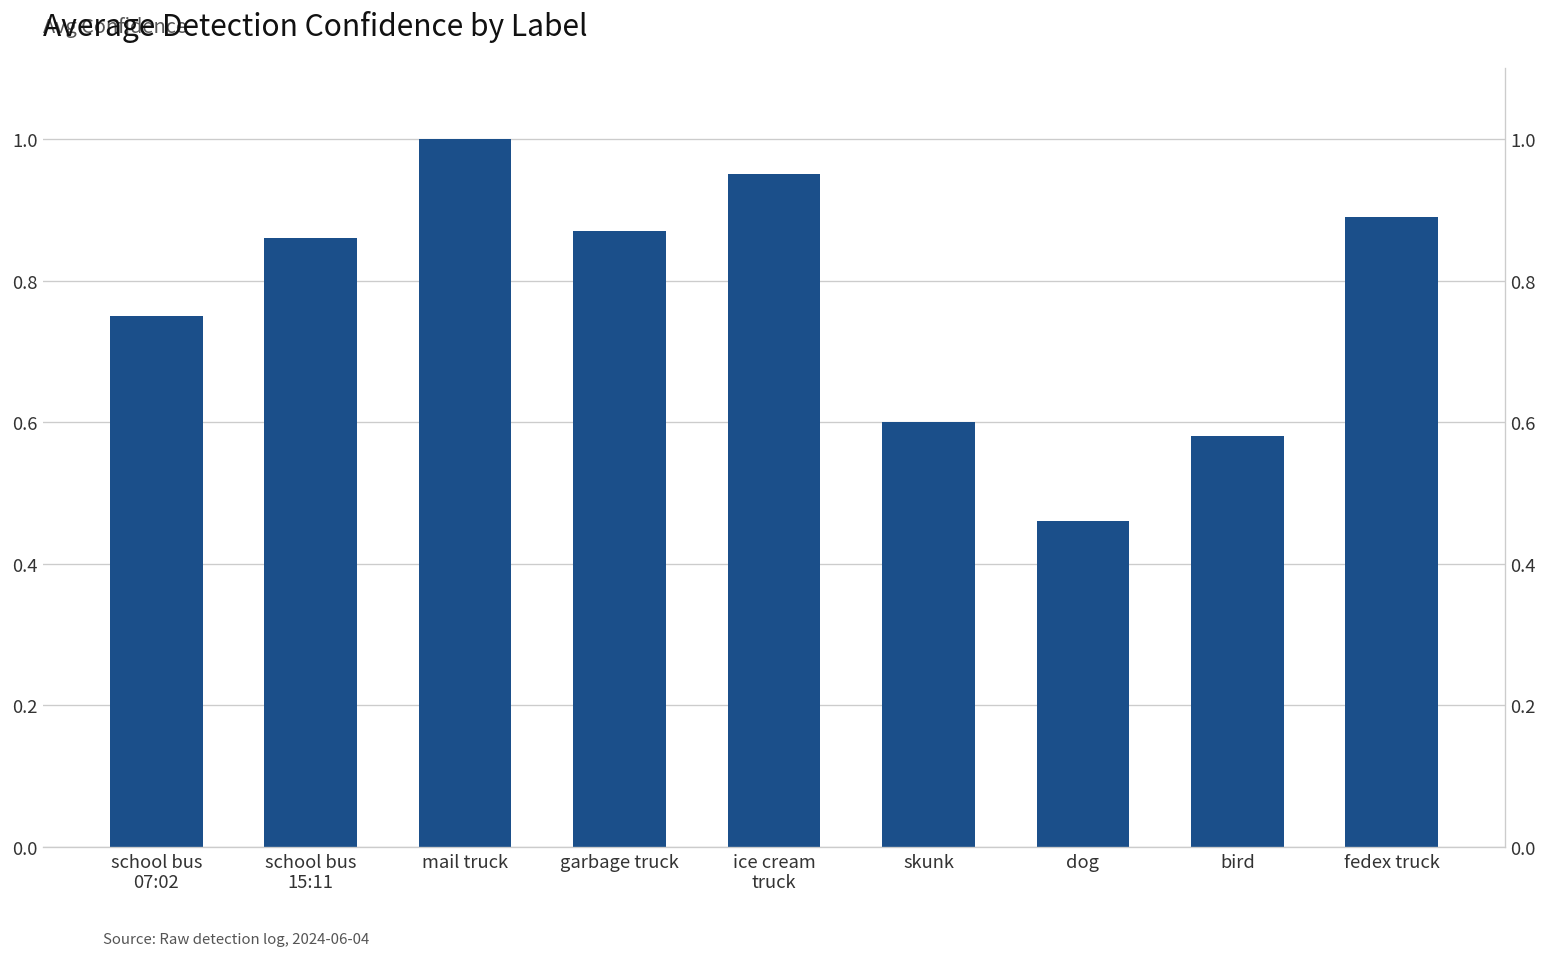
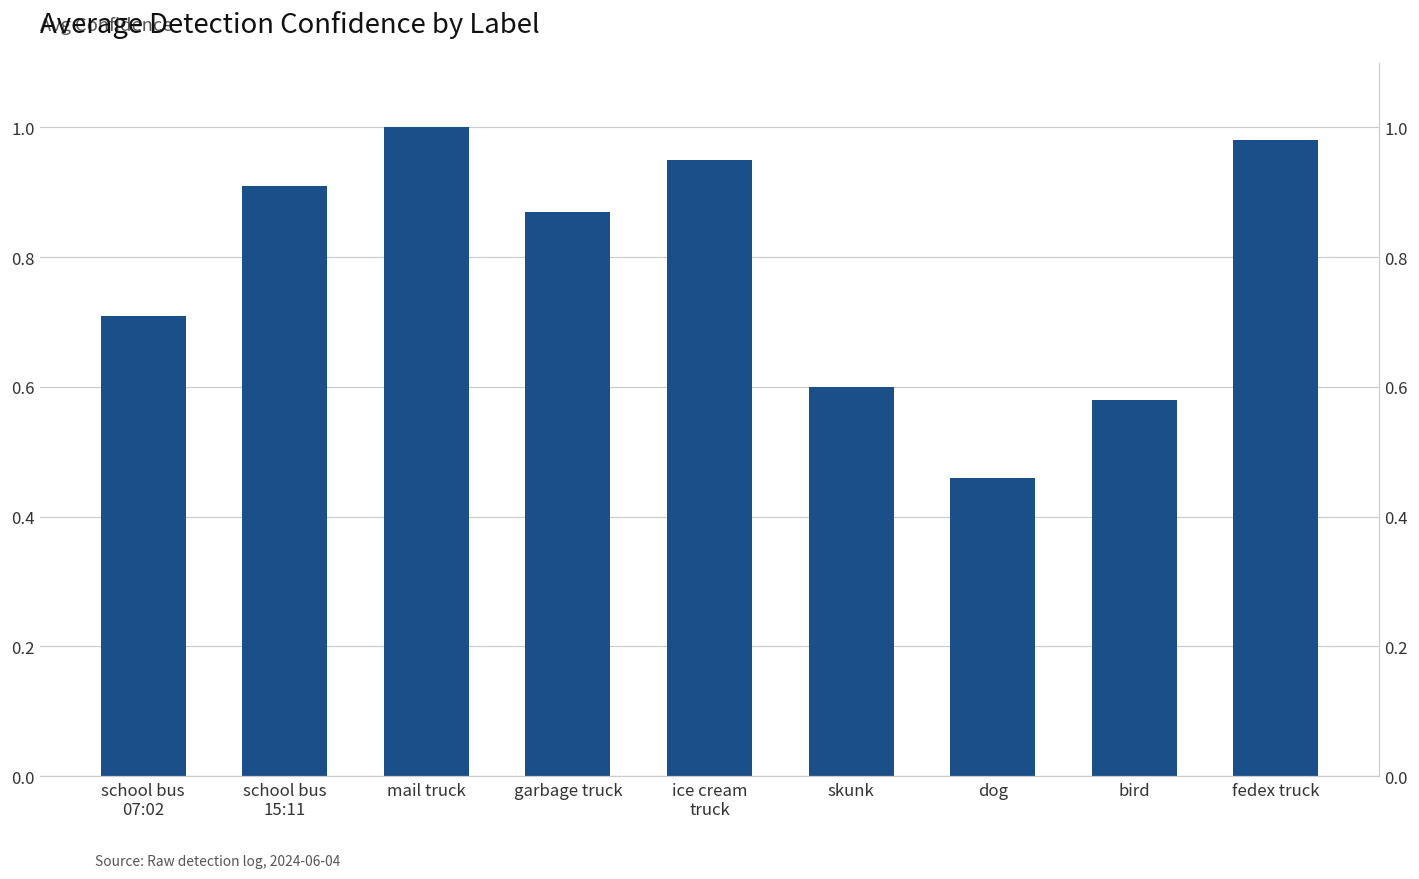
school bus 07:02: 0.75 -> 0.71
school bus 15:11: 0.86 -> 0.91
fedex truck: 0.89 -> 0.98
